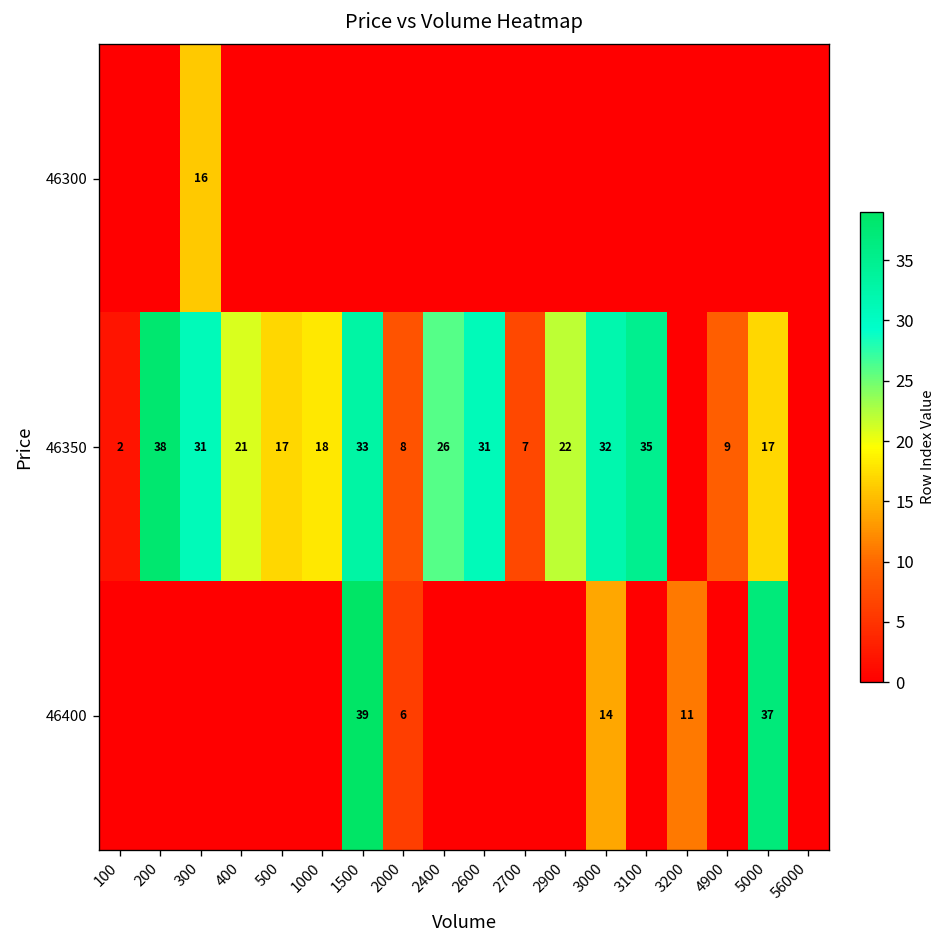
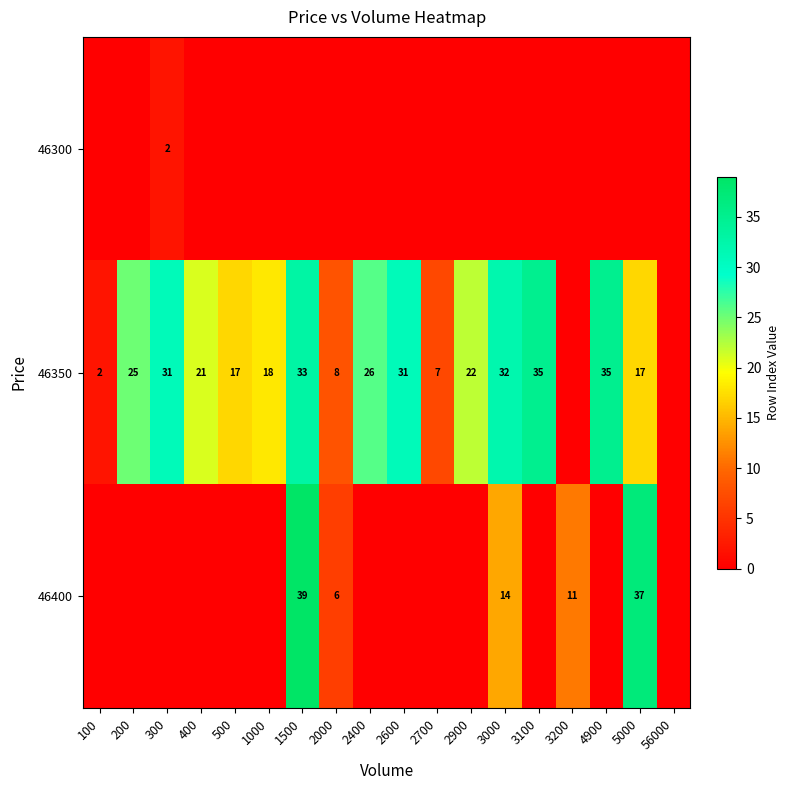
46300, 300: 16 -> 2
46350, 200: 38 -> 25
46350, 4900: 9 -> 35
